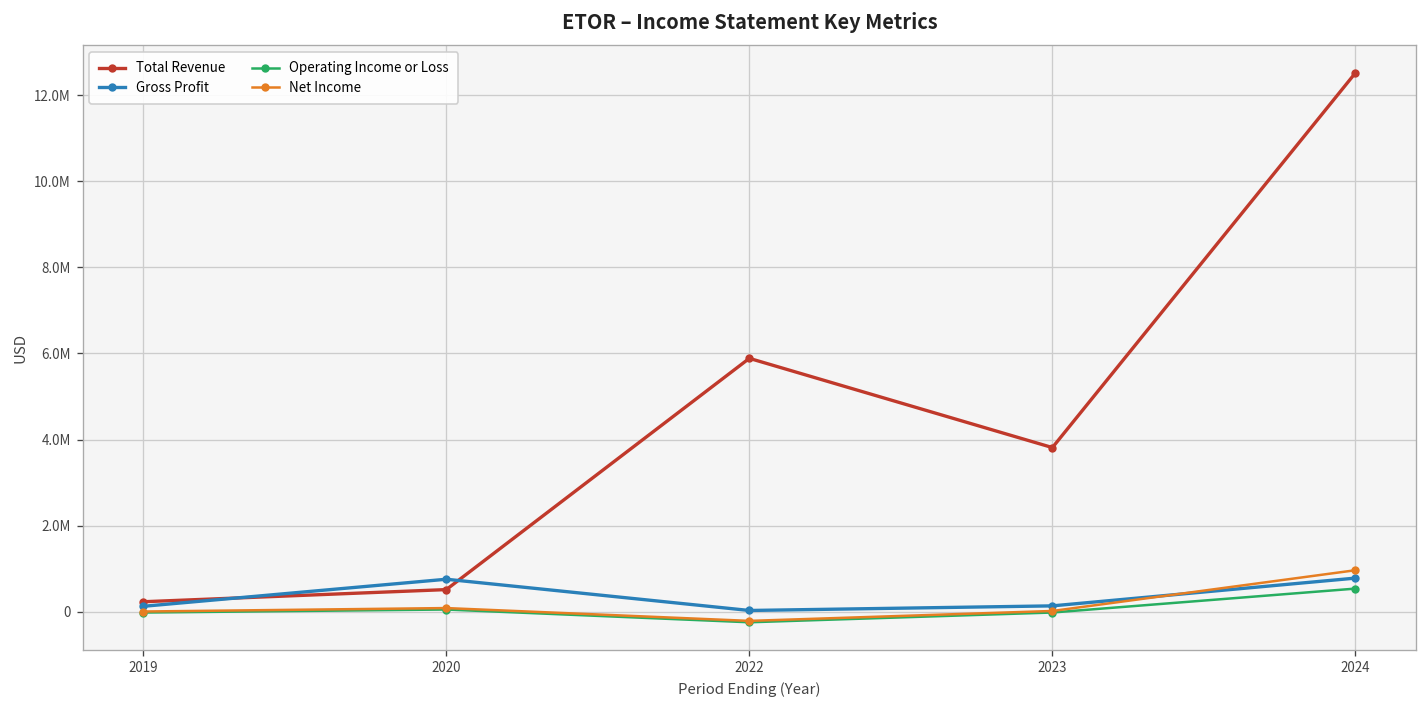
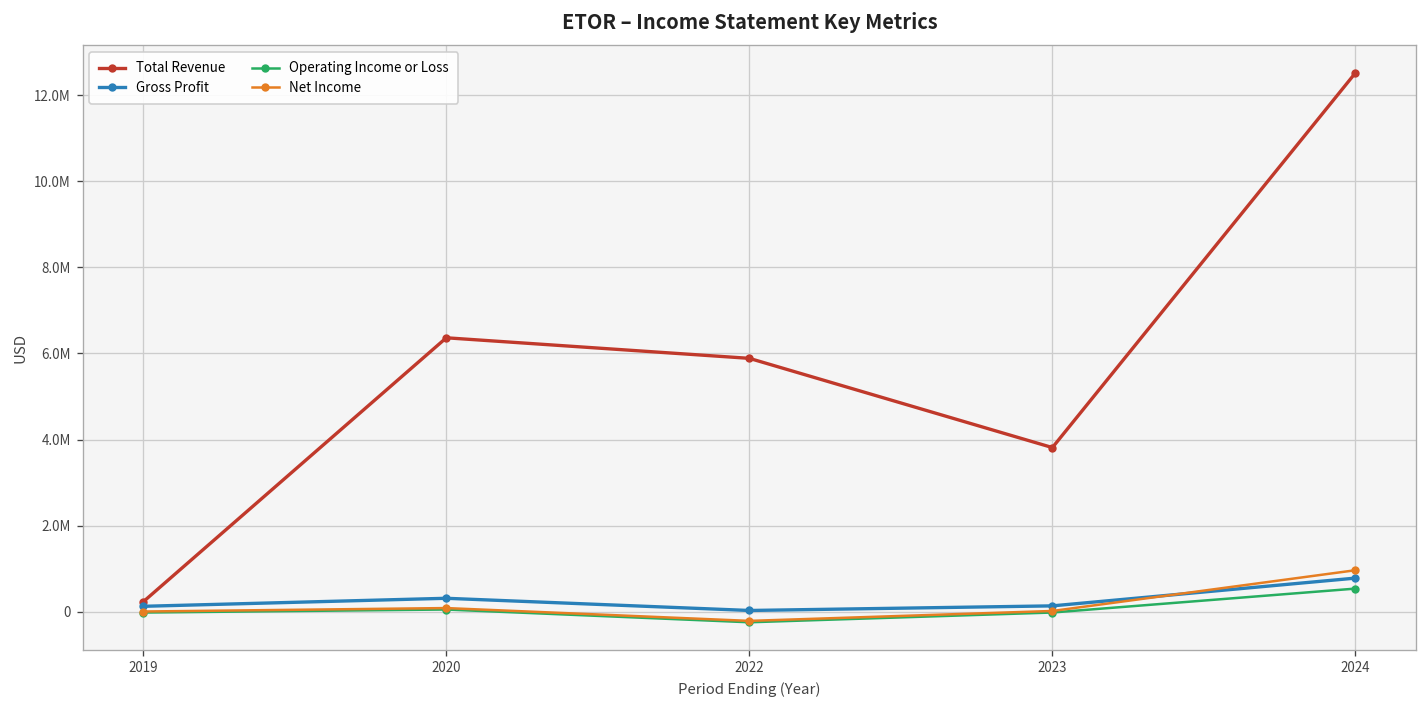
Total Revenue, 2020: 500000 -> 6400000
Gross Profit, 2020: 800000 -> 300000
